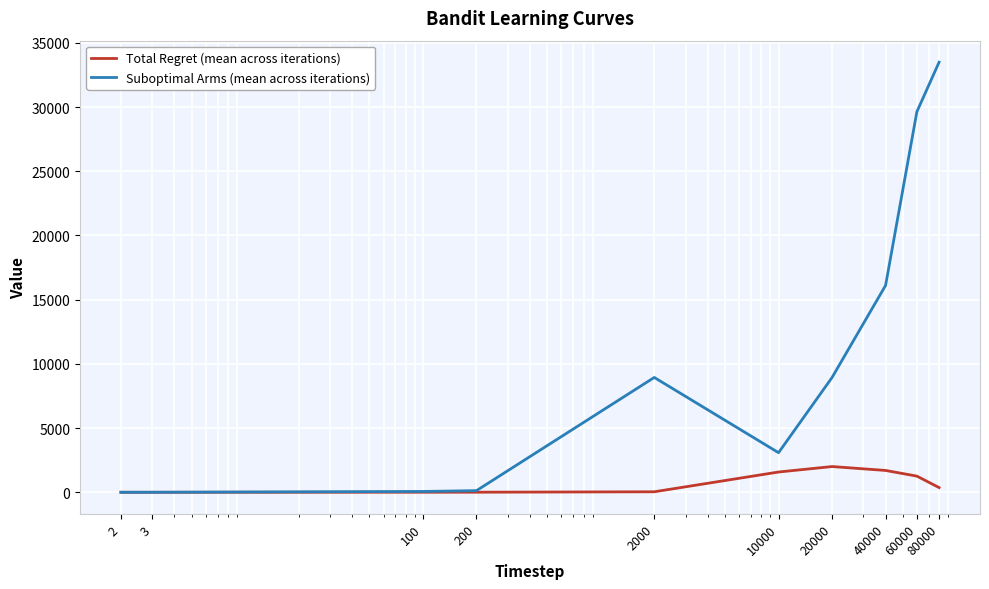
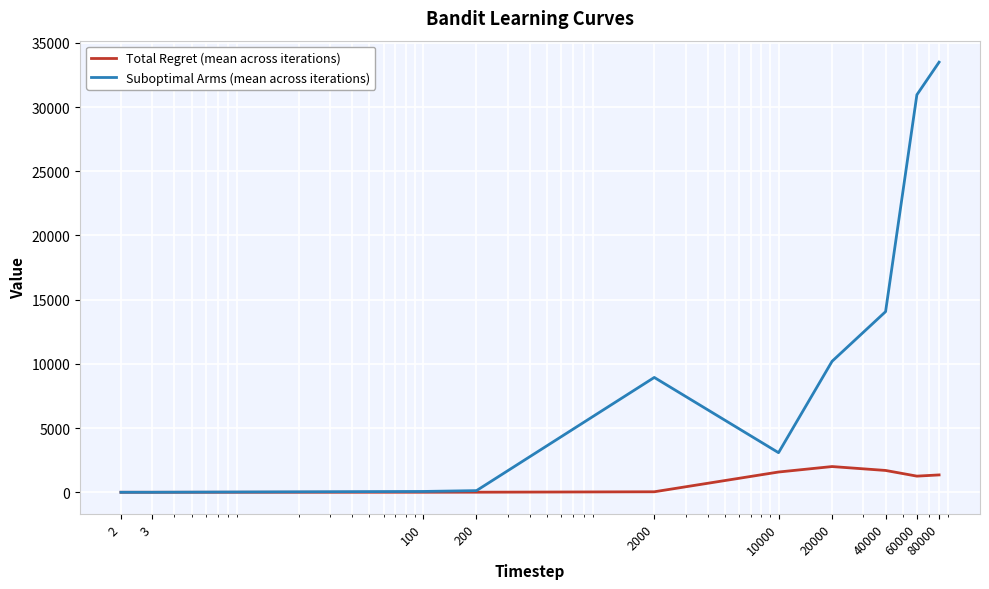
Suboptimal Arms (mean across iterations), 20000: 8900 -> 10200
Suboptimal Arms (mean across iterations), 40000: 16100 -> 14100
Suboptimal Arms (mean across iterations), 60000: 29600 -> 31000
Total Regret (mean across iterations), 80000: 400 -> 1400
